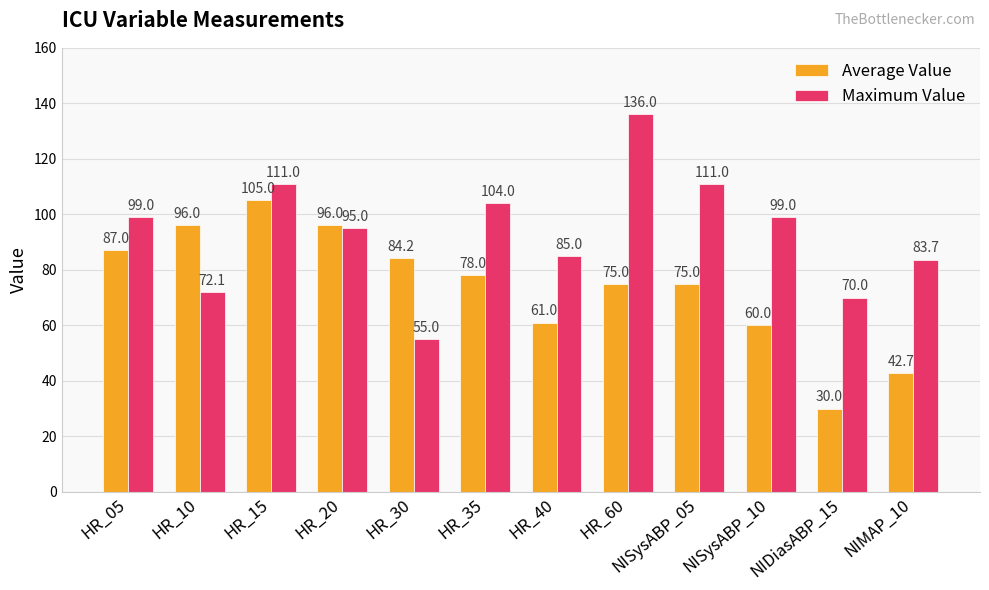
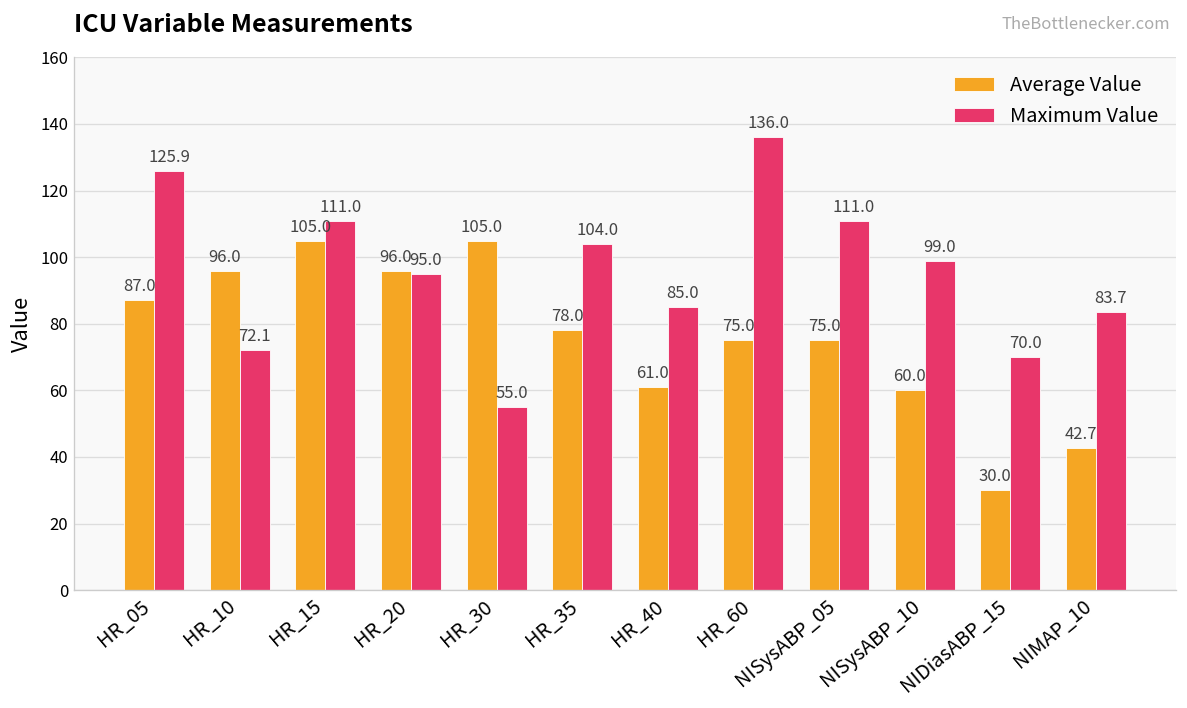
Maximum Value, HR_05: 99.0 -> 125.9
Average Value, HR_30: 84.2 -> 105.0
